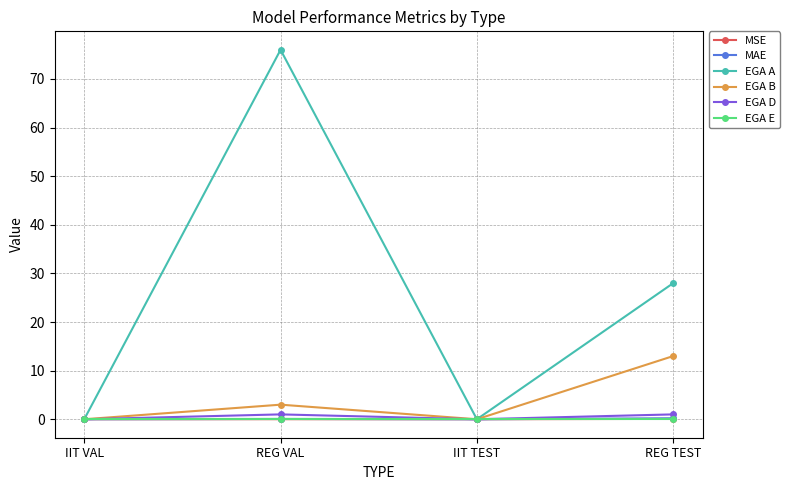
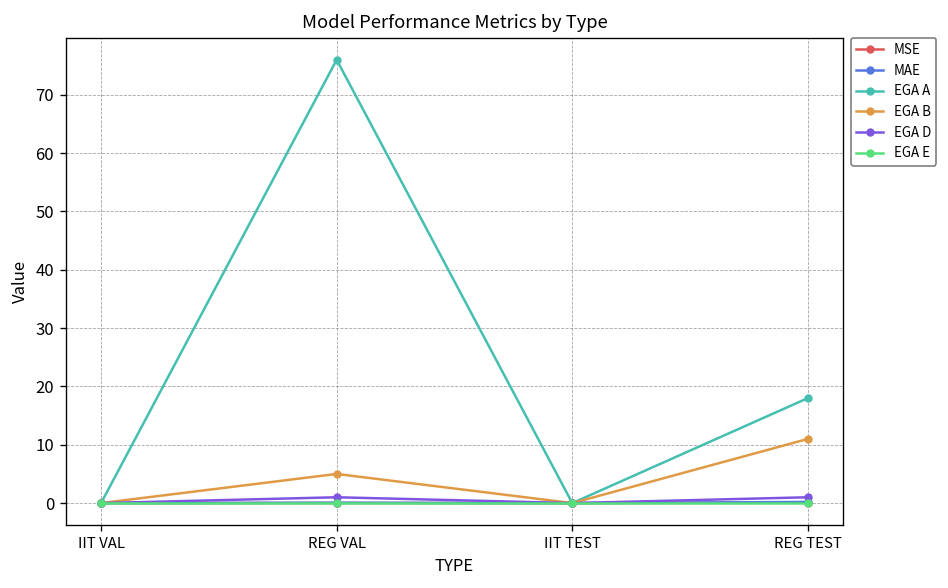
EGA B, REG VAL: 3 -> 5
EGA A, REG TEST: 28 -> 18
EGA B, REG TEST: 13 -> 11
